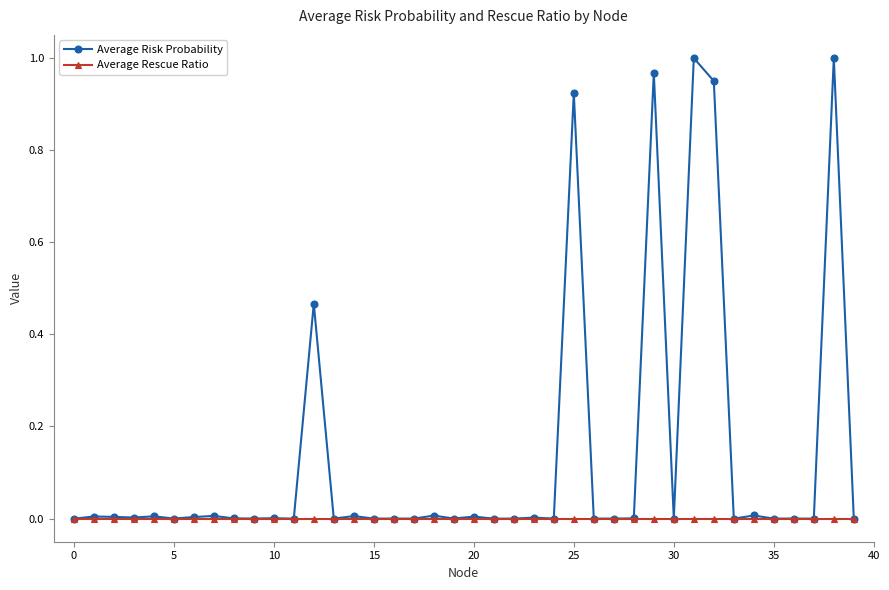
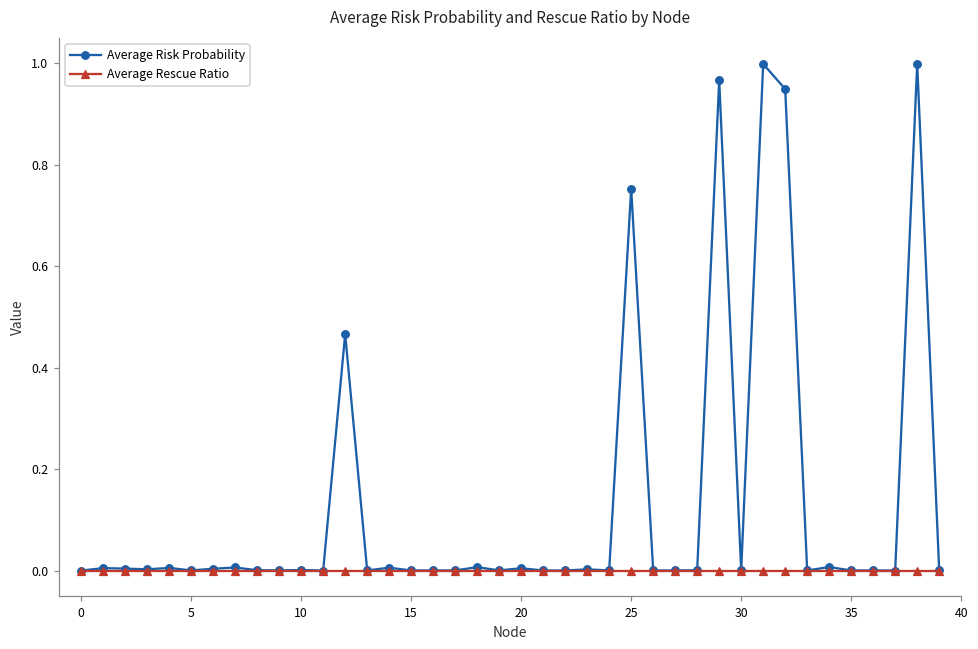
Average Risk Probability, 25: 0.92 -> 0.75
